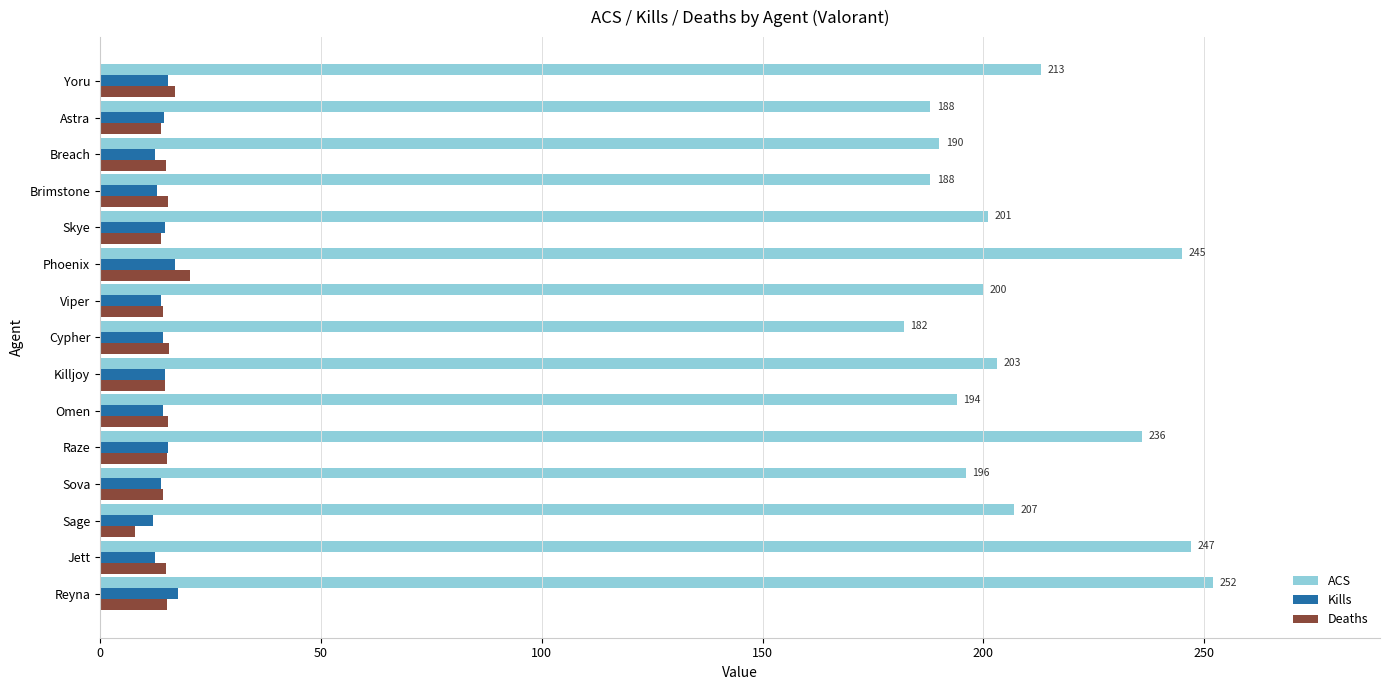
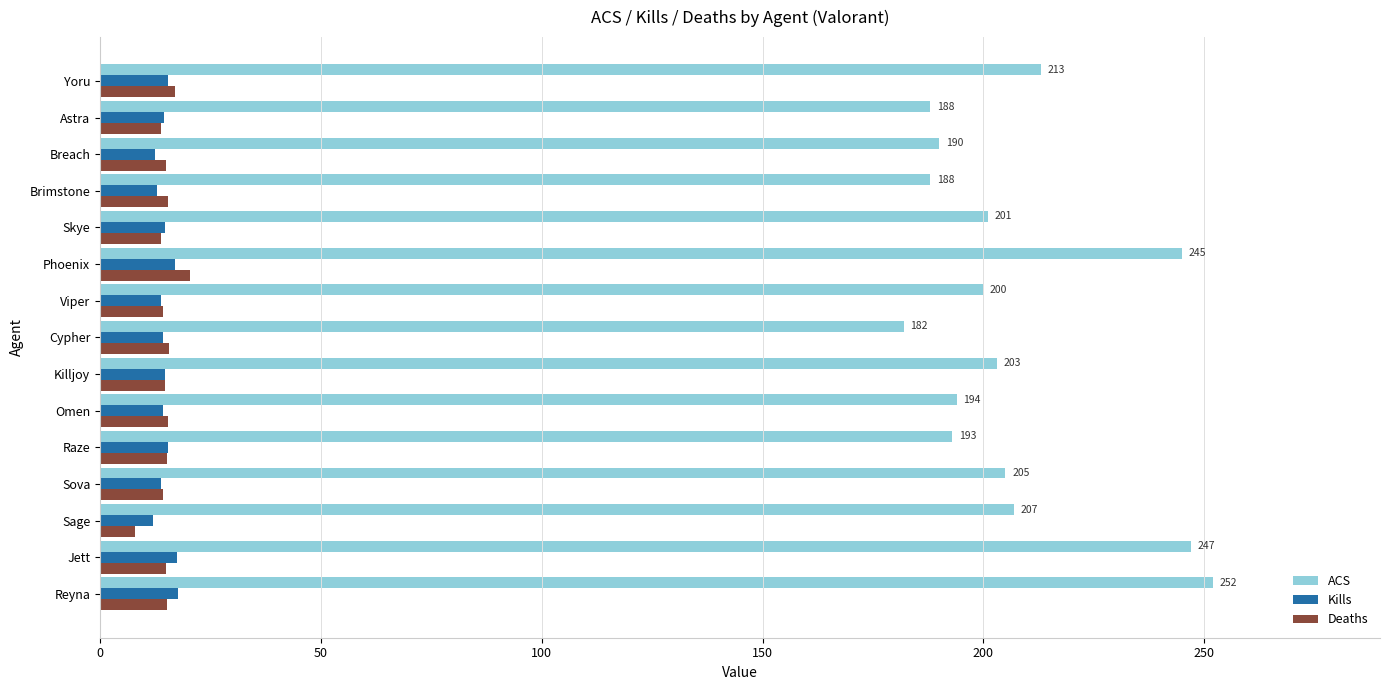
ACS, Raze: 236 -> 193
ACS, Sova: 196 -> 205
Kills, Jett: 12 -> 17
